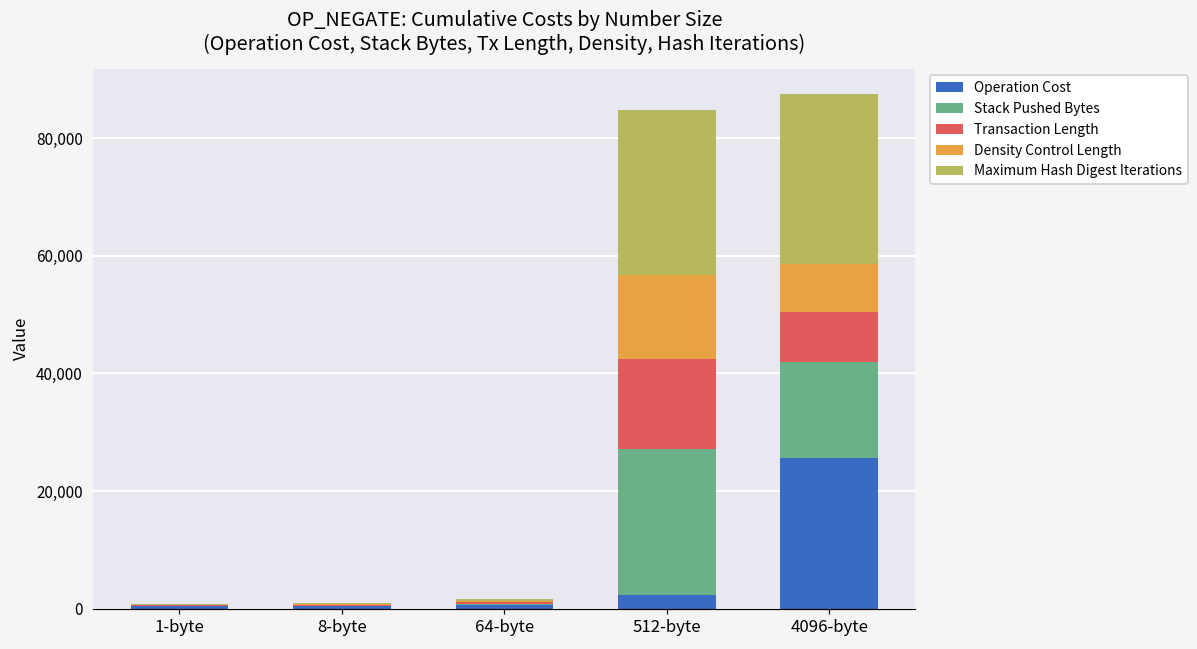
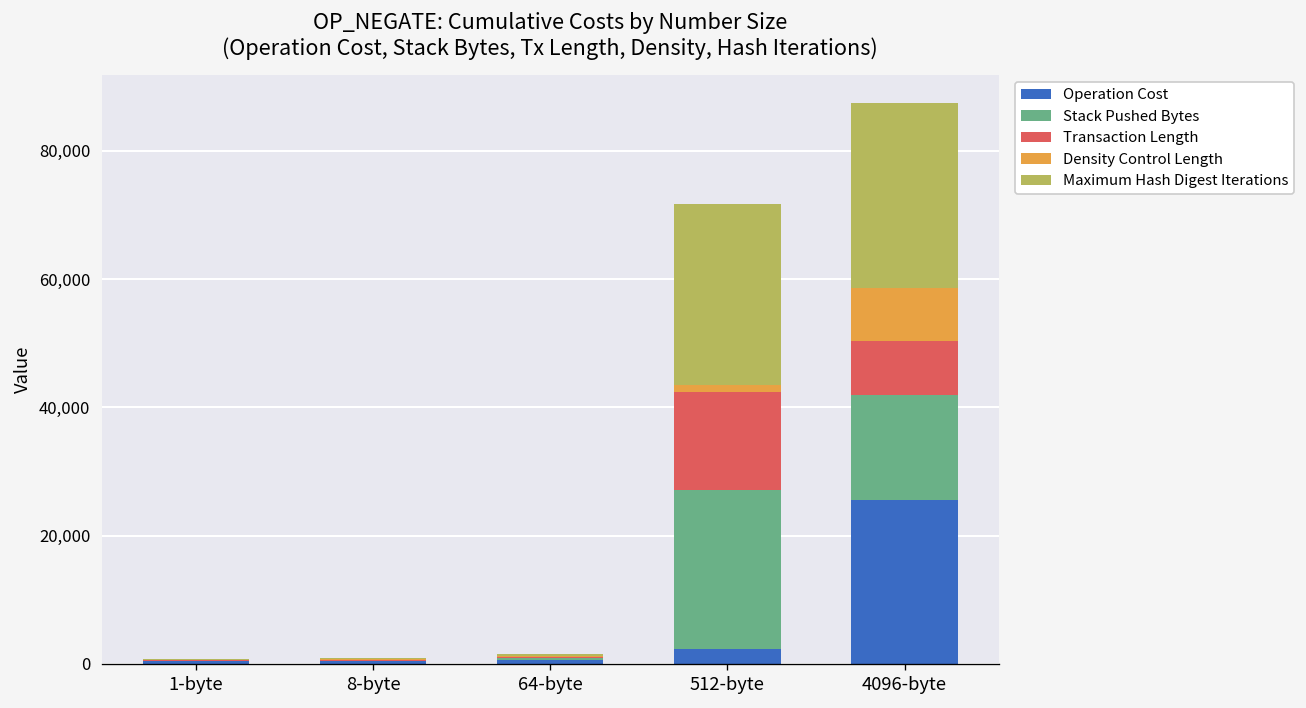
Density Control Length, 512-byte: 14,000 -> 1,000
